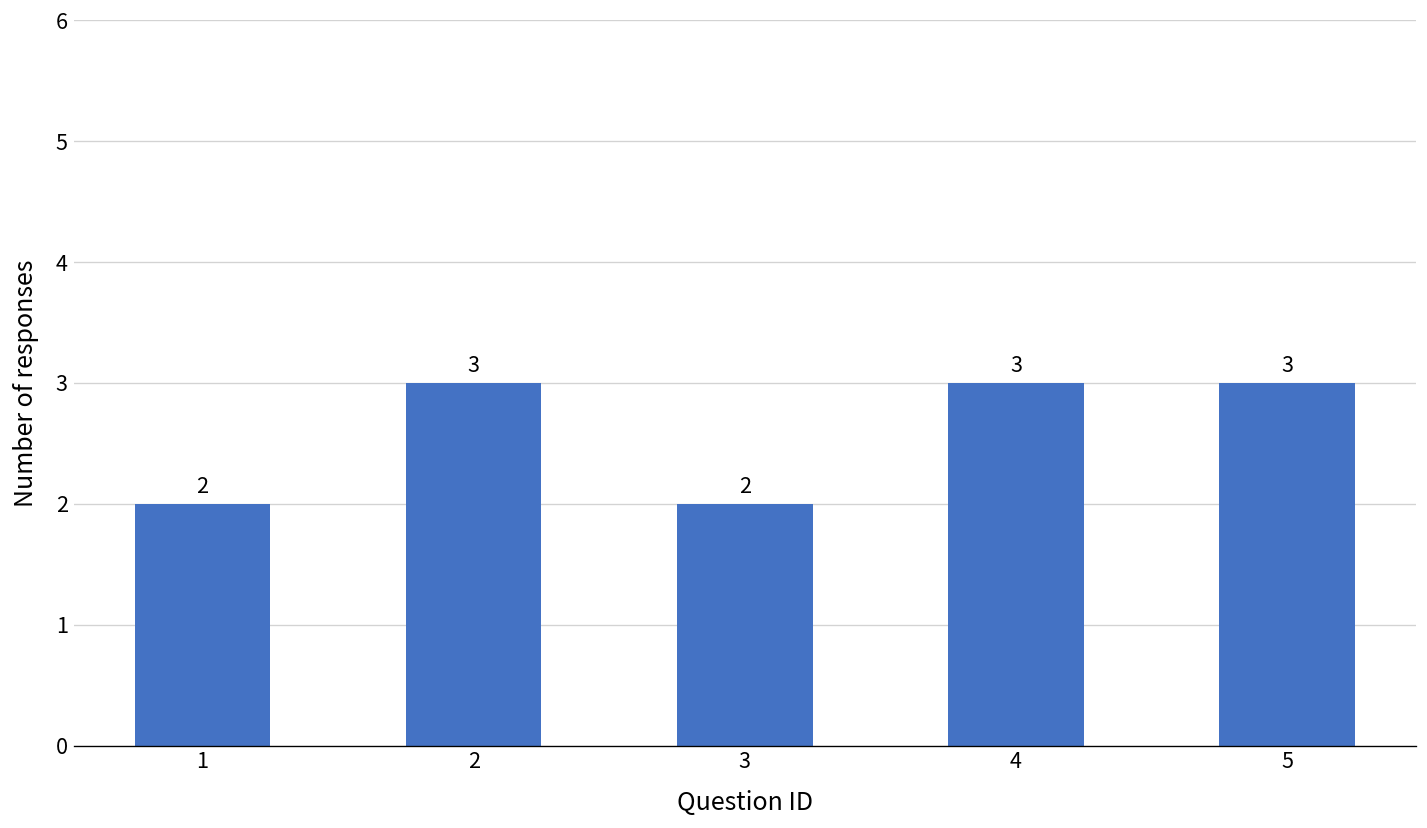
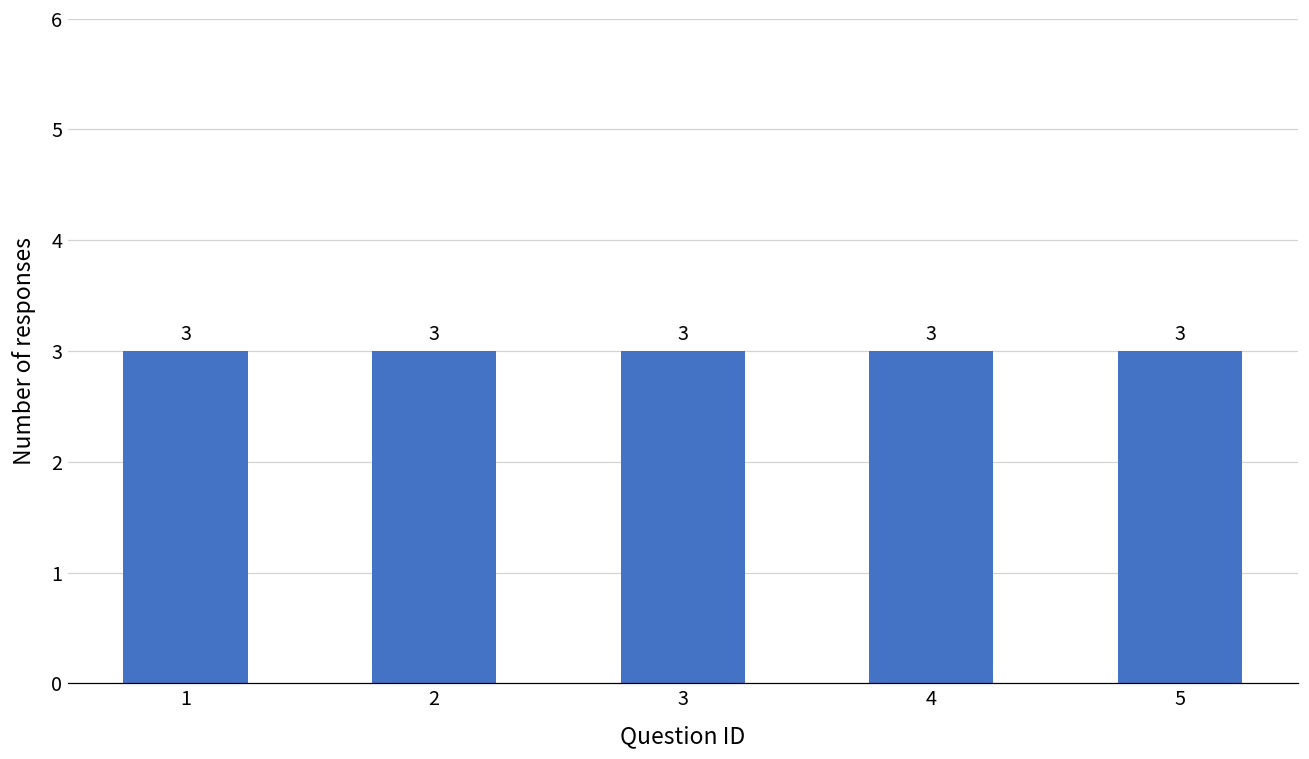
1: 2 -> 3
3: 2 -> 3
